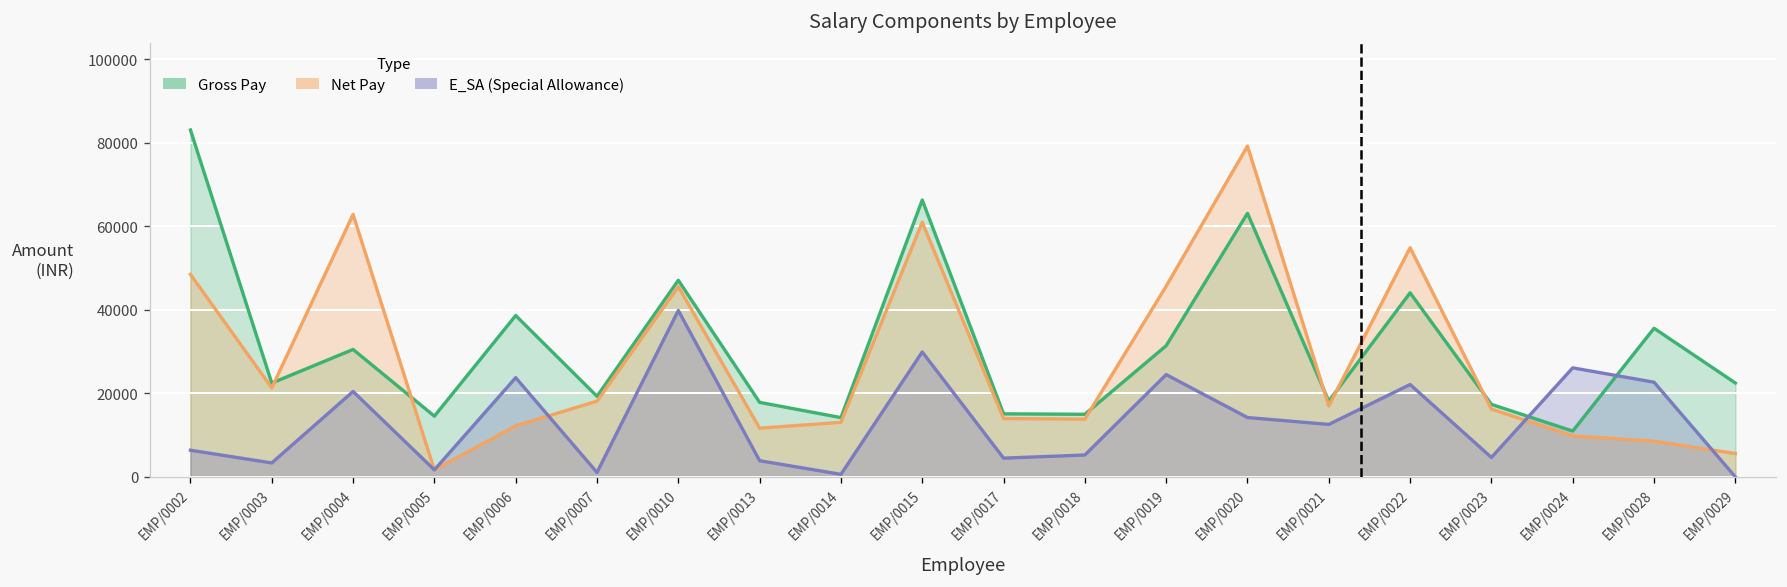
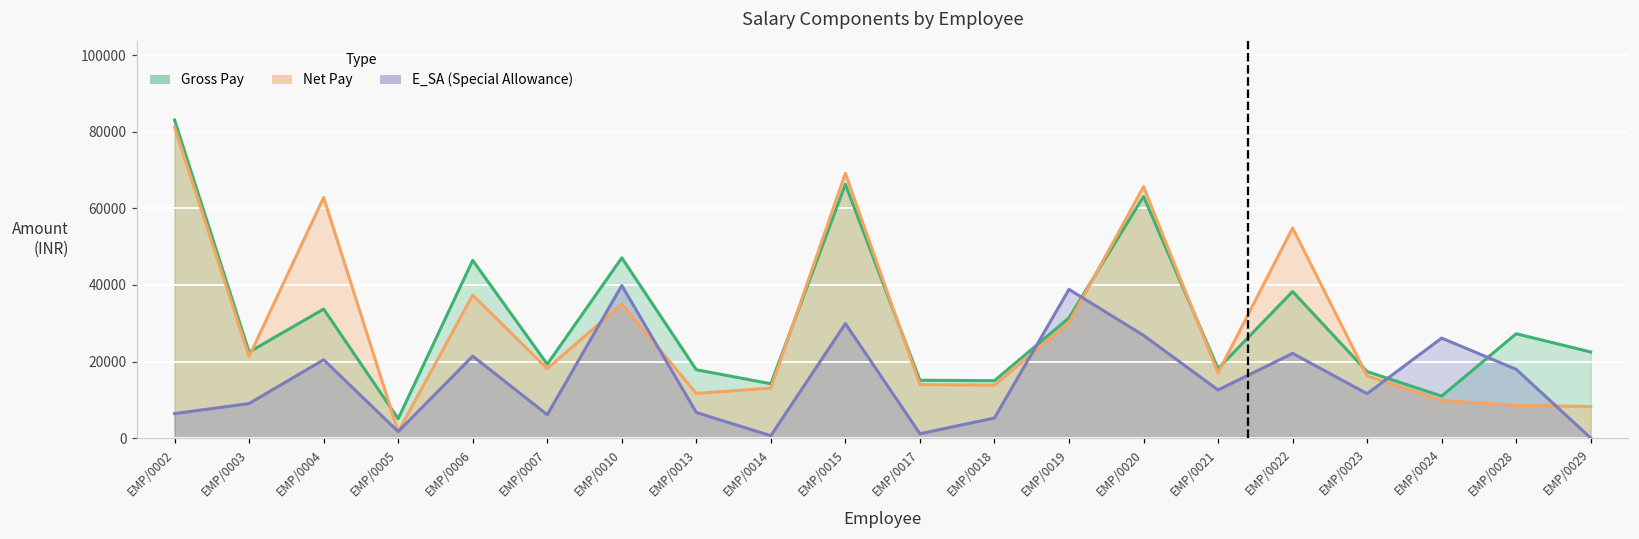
Net Pay, EMP/0002: 49000 -> 81000
E_SA (Special Allowance), EMP/0003: 3000 -> 9000
Gross Pay, EMP/0004: 31000 -> 34000
Gross Pay, EMP/0005: 15000 -> 5000
Gross Pay, EMP/0006: 39000 -> 46000
Net Pay, EMP/0006: 12000 -> 37000
E_SA (Special Allowance), EMP/0006: 24000 -> 21000
E_SA (Special Allowance), EMP/0007: 1000 -> 6000
Net Pay, EMP/0010: 46000 -> 35000
E_SA (Special Allowance), EMP/0013: 4000 -> 7000
Net Pay, EMP/0015: 61000 -> 69000
E_SA (Special Allowance), EMP/0017: 4000 -> 1000
Net Pay, EMP/0019: 46000 -> 30000
E_SA (Special Allowance), EMP/0019: 24000 -> 39000
Net Pay, EMP/0020: 79000 -> 66000
E_SA (Special Allowance), EMP/0020: 14000 -> 27000
Gross Pay, EMP/0022: 44000 -> 38000
E_SA (Special Allowance), EMP/0023: 5000 -> 12000
Gross Pay, EMP/0028: 36000 -> 27000
E_SA (Special Allowance), EMP/0028: 23000 -> 18000
Net Pay, EMP/0029: 6000 -> 8000
